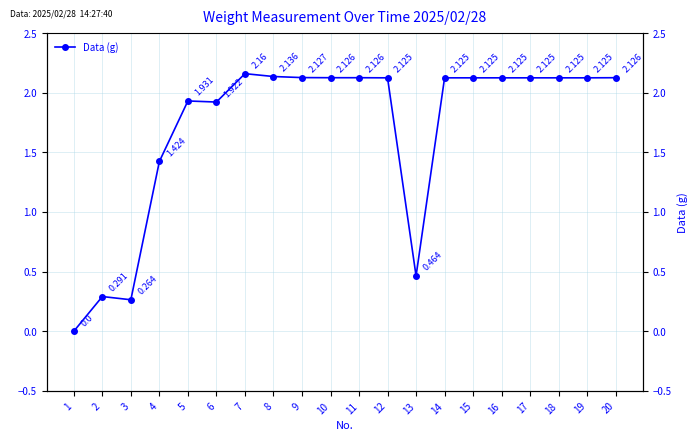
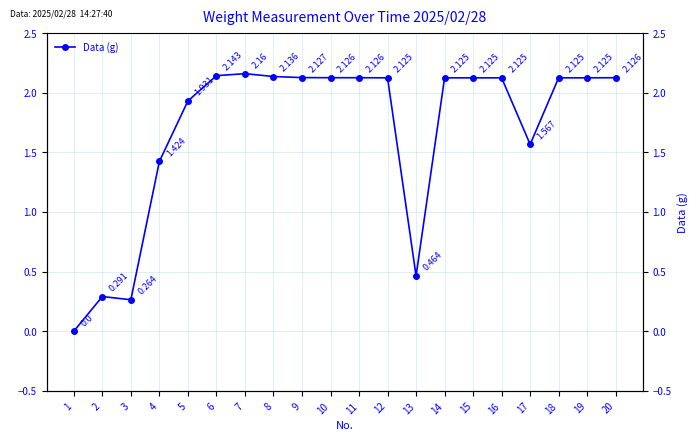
6: 1.922 -> 2.143
17: 2.125 -> 1.567
